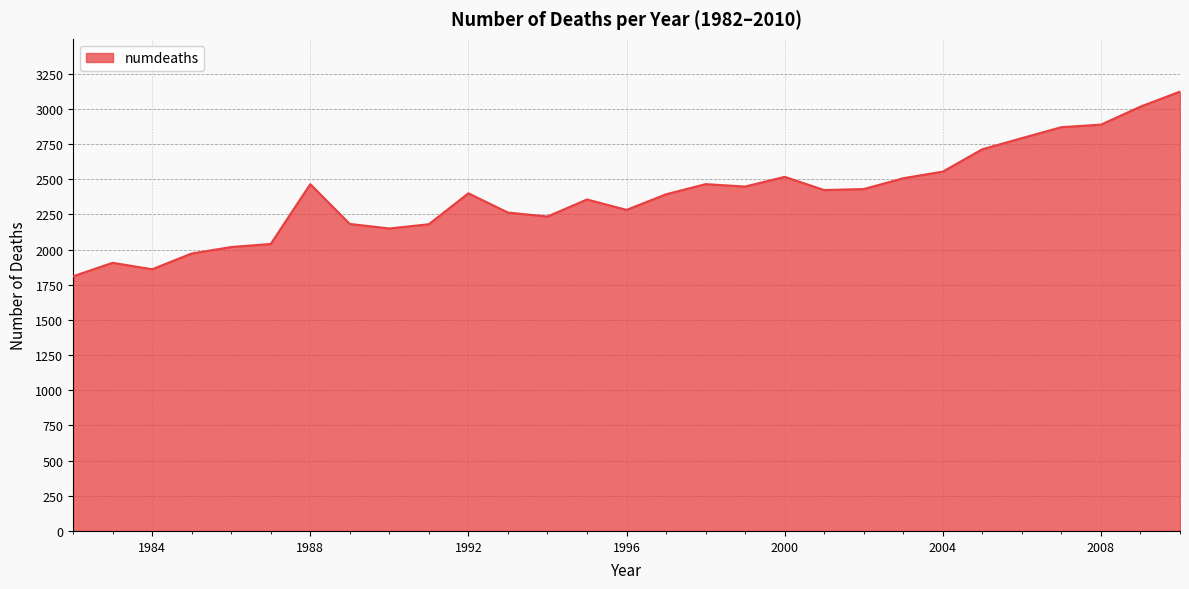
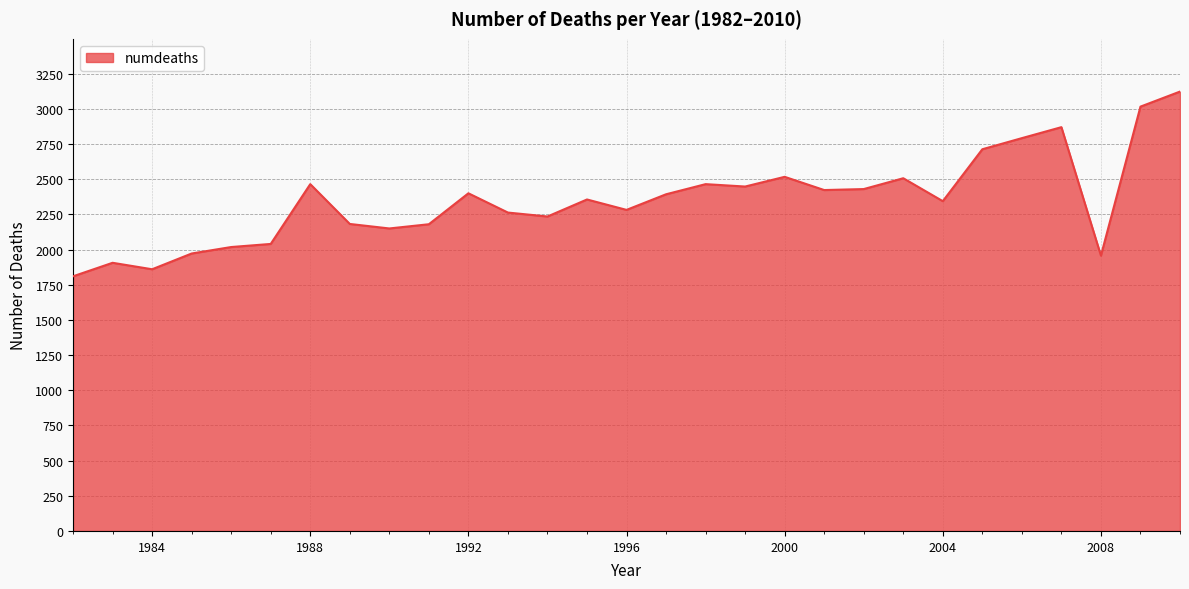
2004: 2550 -> 2340
2008: 2890 -> 1960
